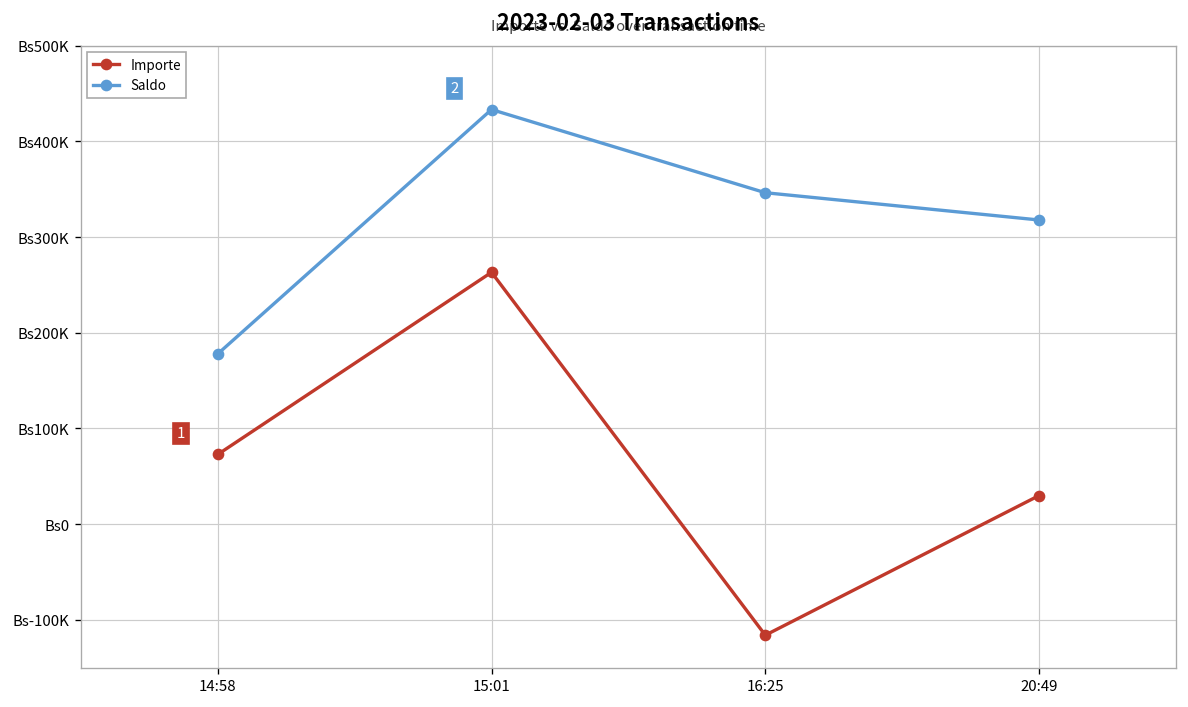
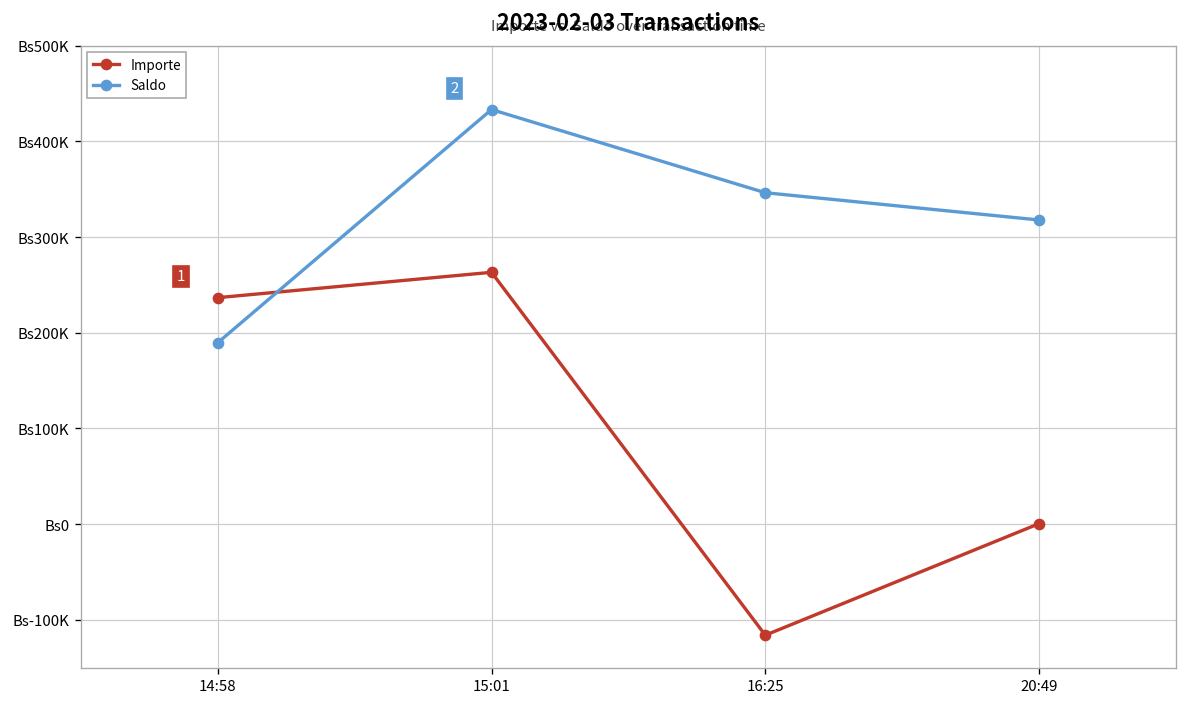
Importe, 14:58: Bs70000 -> Bs240000
Saldo, 14:58: Bs180000 -> Bs190000
Importe, 20:49: Bs30000 -> Bs0
